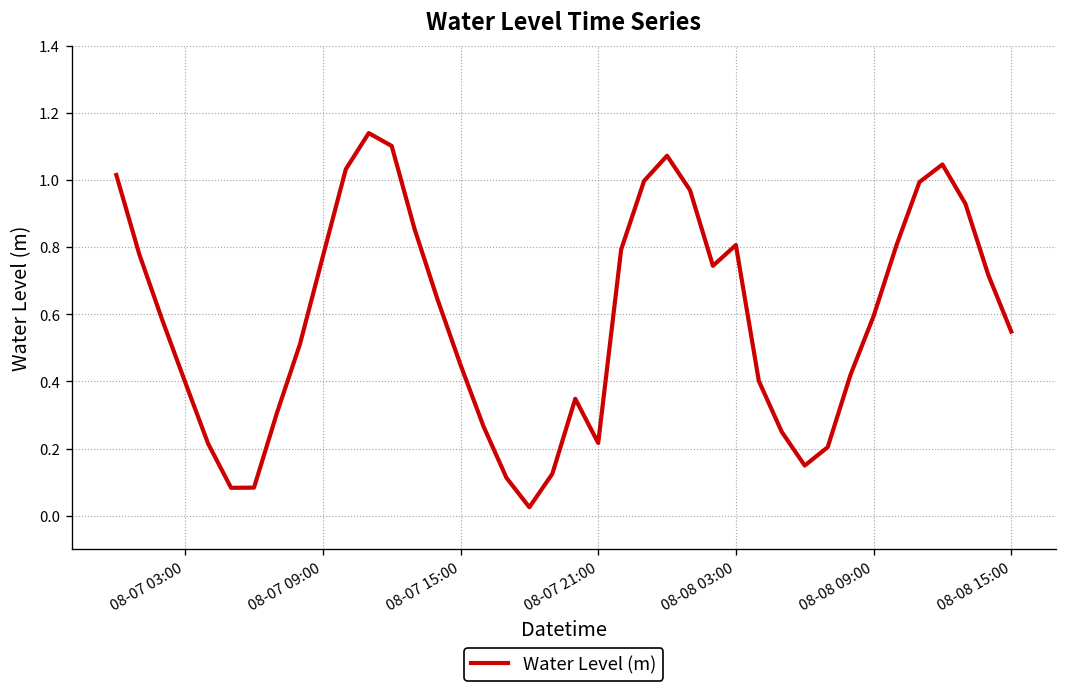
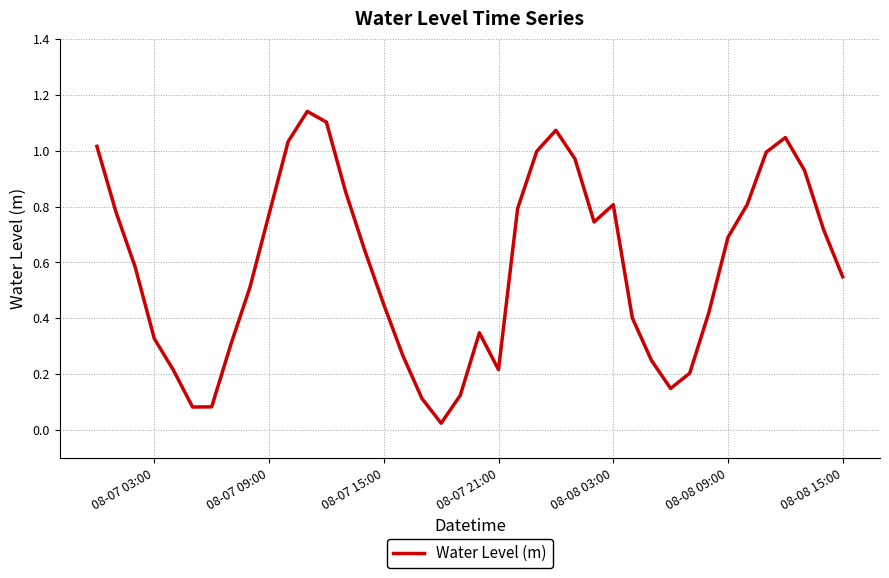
08-07 03:00: 0.40 -> 0.33
08-08 09:00: 0.59 -> 0.69
